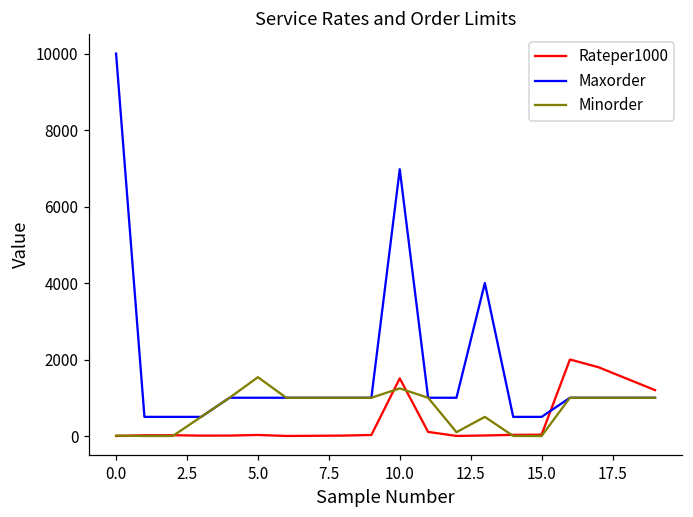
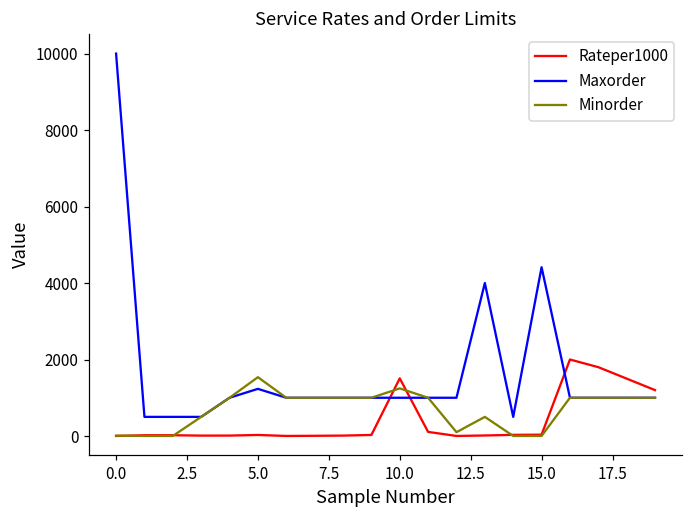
Maxorder, 5.0: 1000 -> 1200
Maxorder, 10.0: 7000 -> 1000
Maxorder, 15.0: 500 -> 4400
